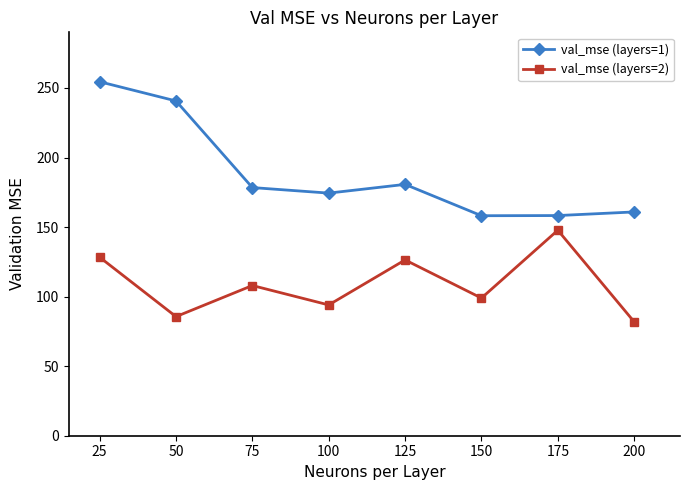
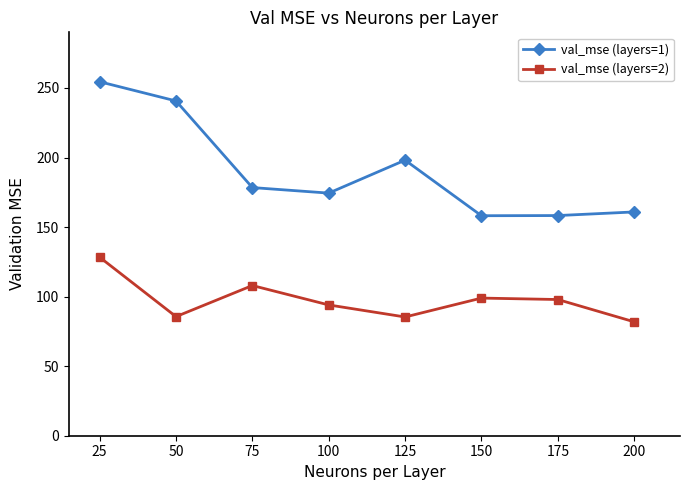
val_mse (layers=1), 125: 181 -> 198
val_mse (layers=2), 125: 126 -> 85
val_mse (layers=2), 175: 148 -> 98
